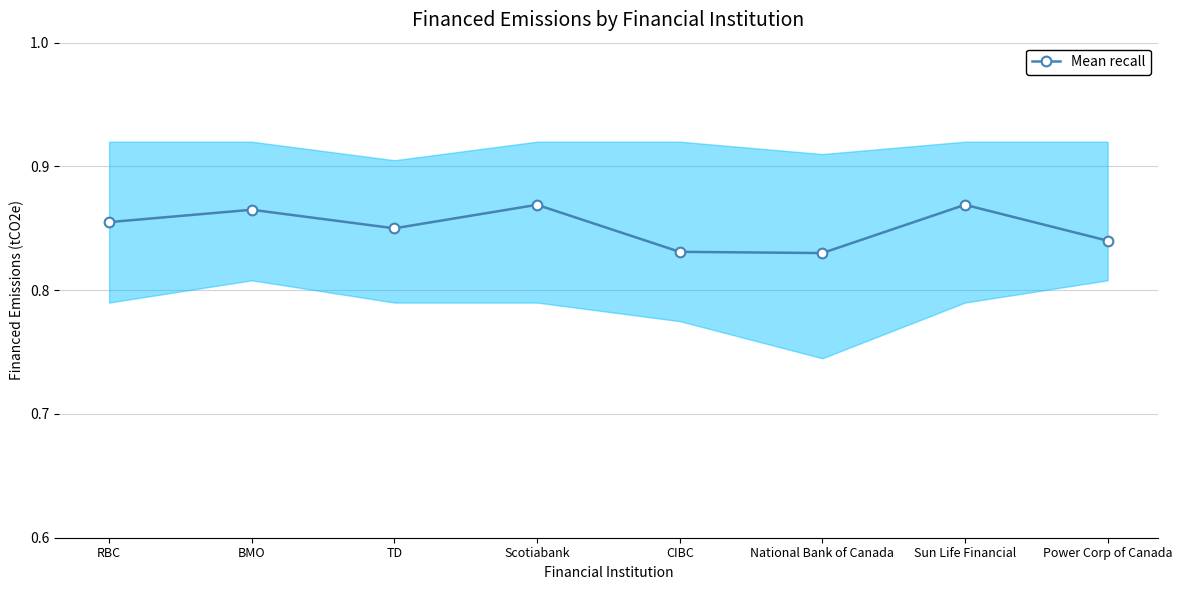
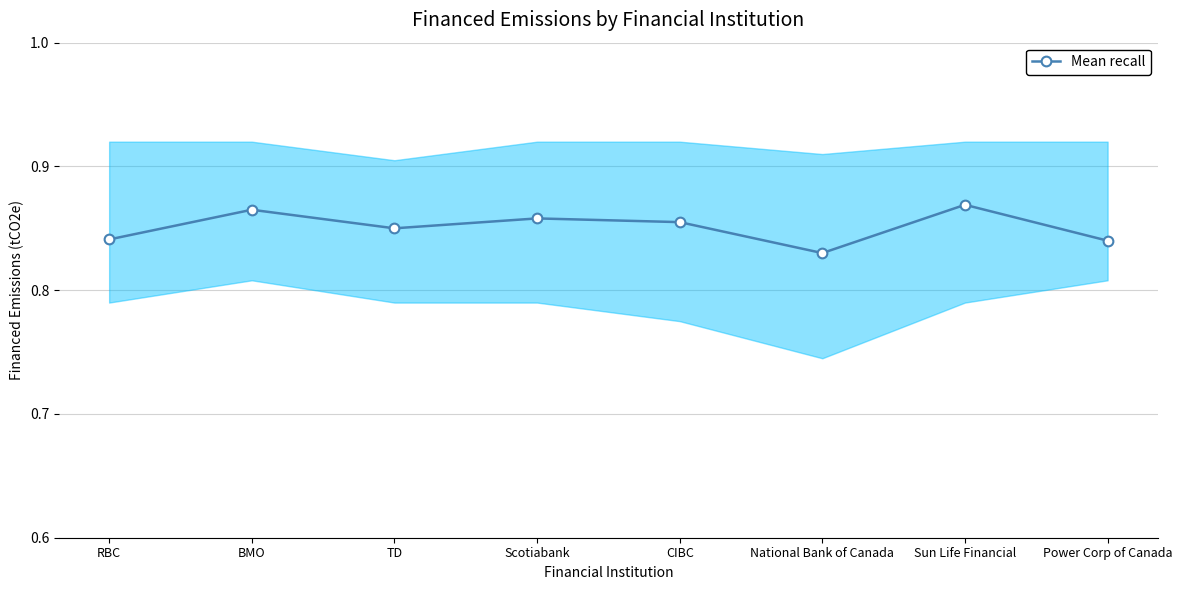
Mean recall, RBC: 0.855 -> 0.841
Mean recall, Scotiabank: 0.869 -> 0.858
Mean recall, CIBC: 0.831 -> 0.855
